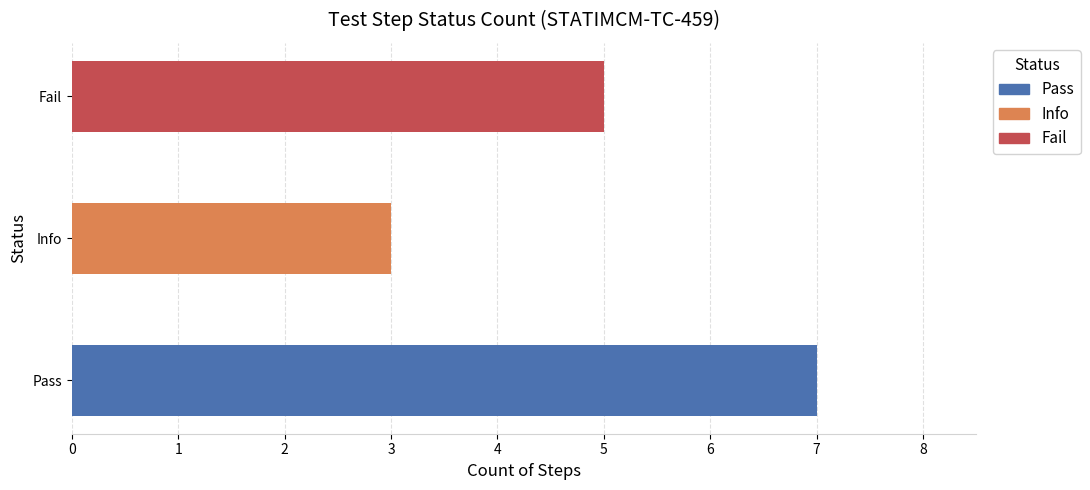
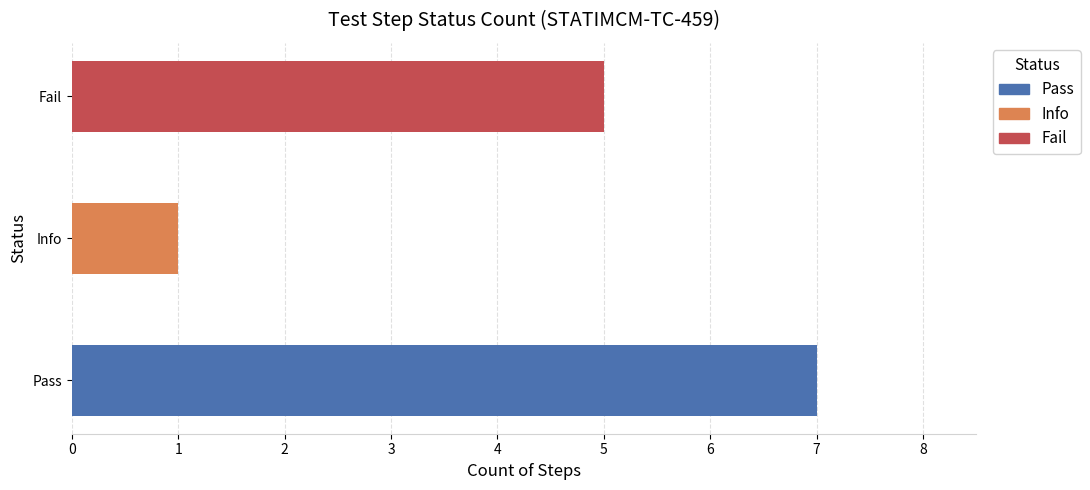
Info: 3 -> 1
